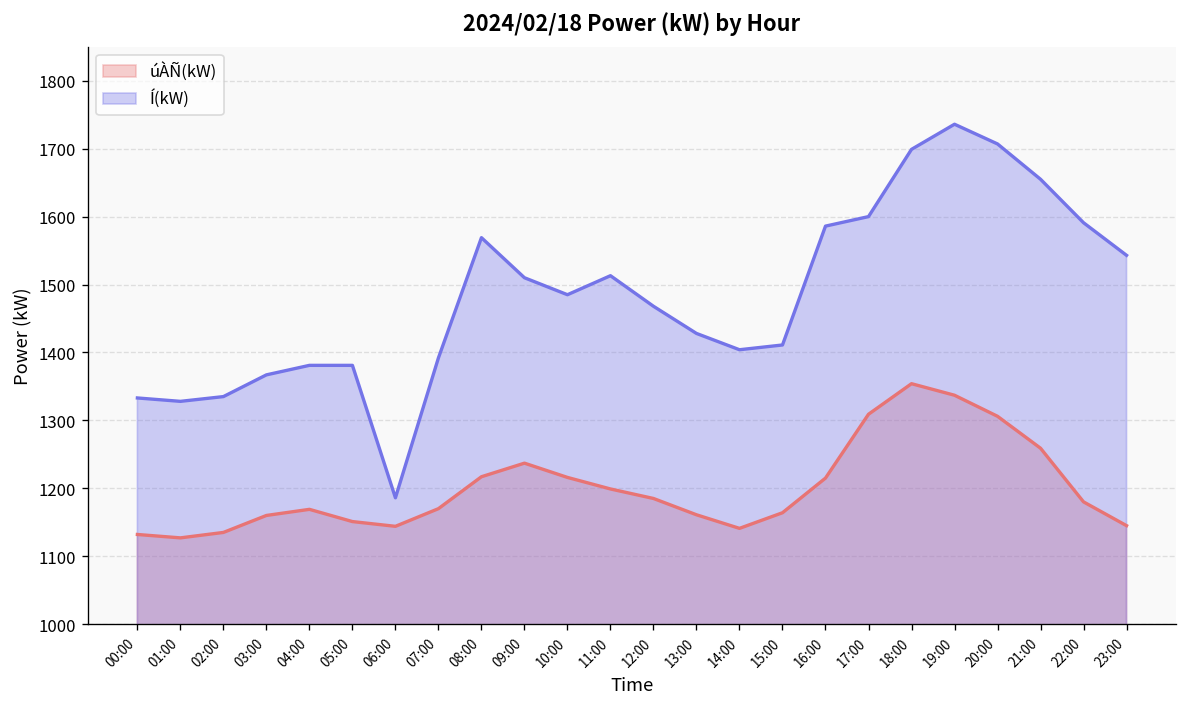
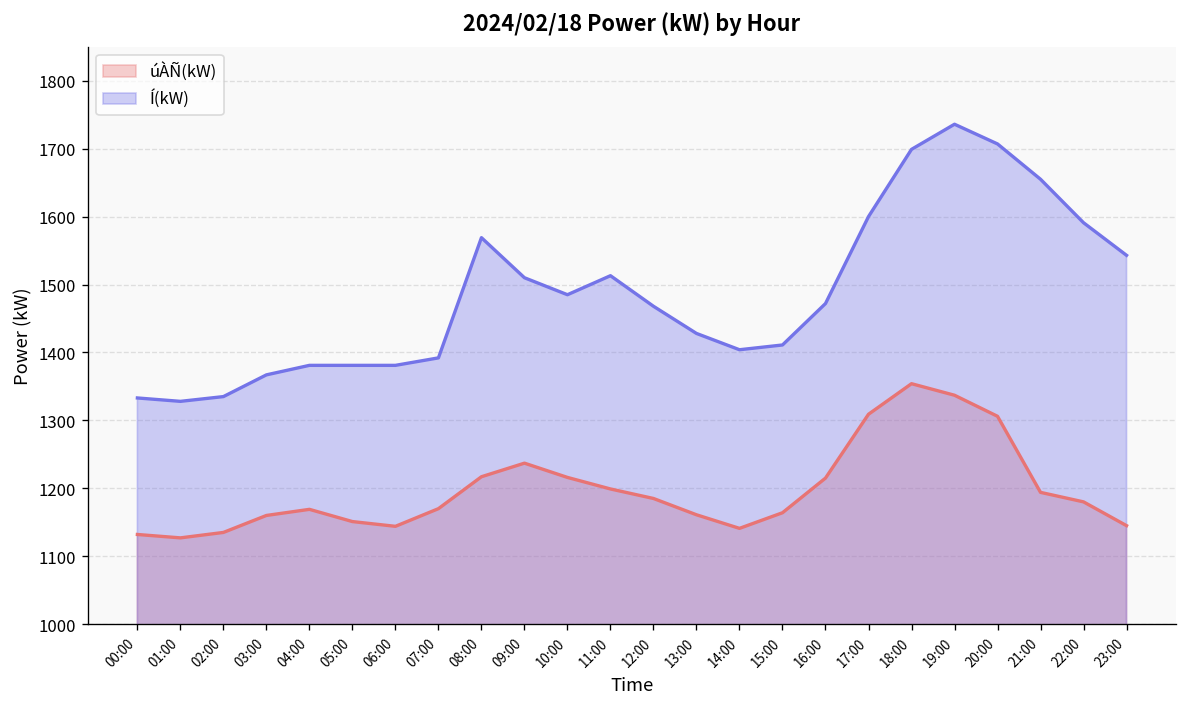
Í(kW), 06:00: 1190 -> 1380
Í(kW), 16:00: 1590 -> 1470
úÀÑ(kW), 21:00: 1260 -> 1190
